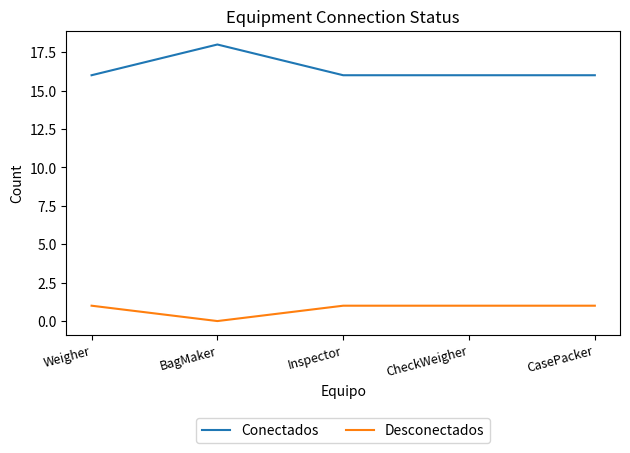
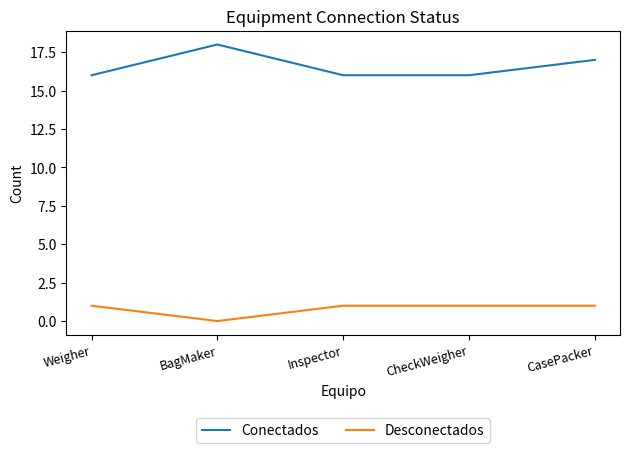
Conectados, CasePacker: 16 -> 17
